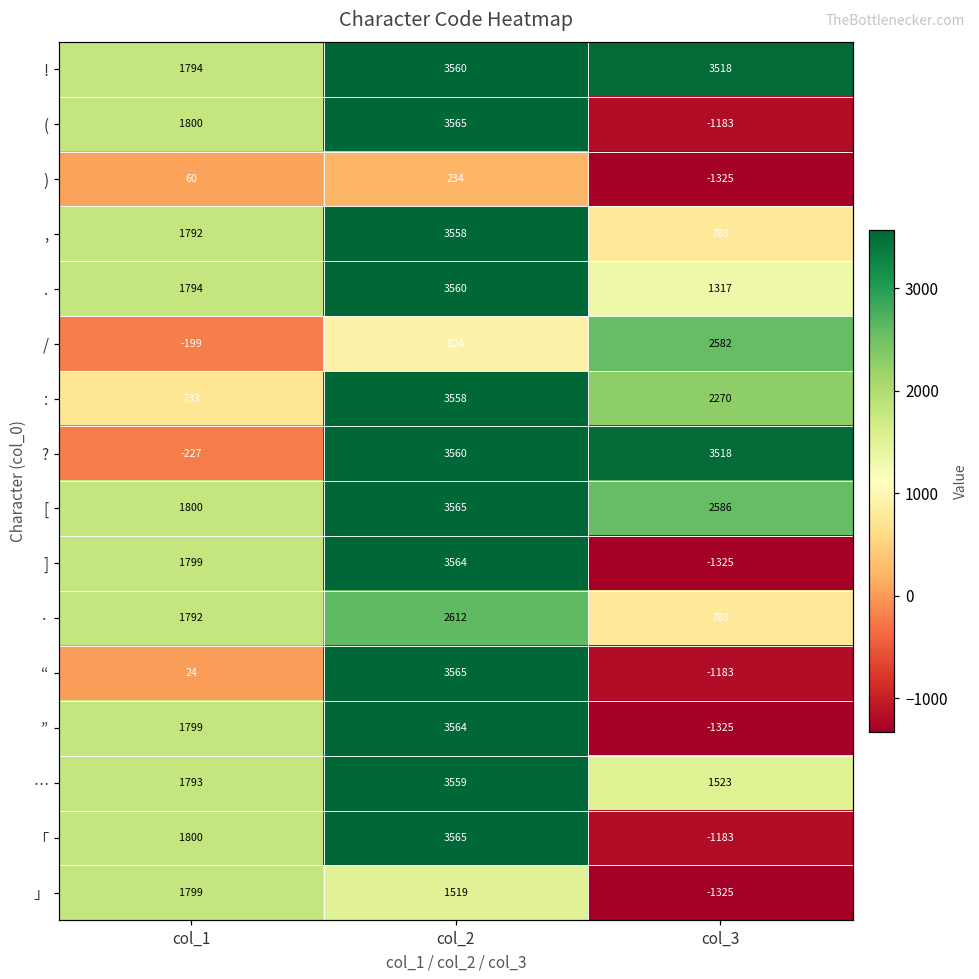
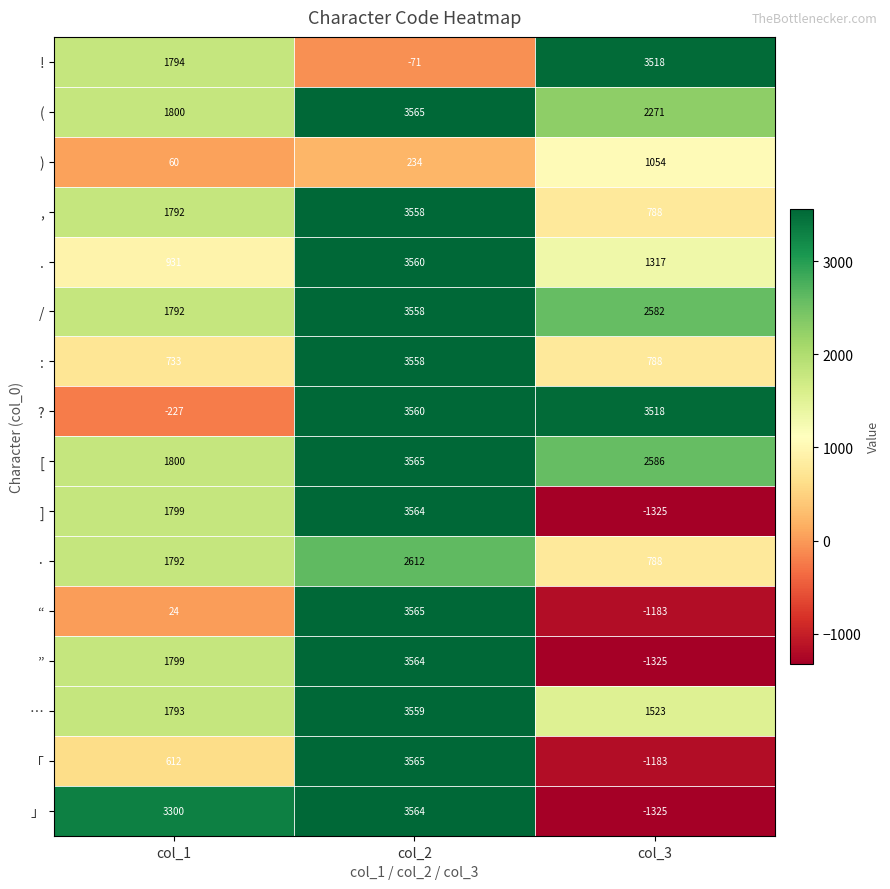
!, col_2: 3560 -> -71
(, col_3: -1183 -> 2271
), col_3: -1325 -> 1054
., col_1: 1794 -> 931
/, col_1: -199 -> 1792
/, col_2: 924 -> 3558
:, col_3: 2270 -> 788
「, col_1: 1800 -> 612
」, col_1: 1799 -> 3300
」, col_2: 1519 -> 3564
